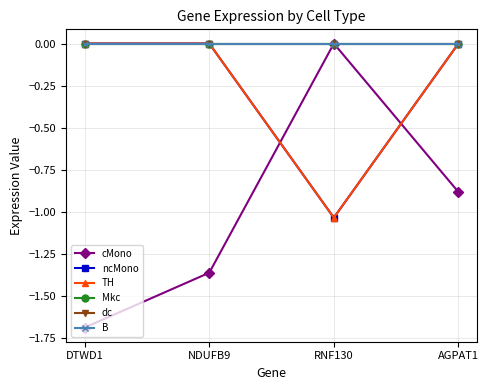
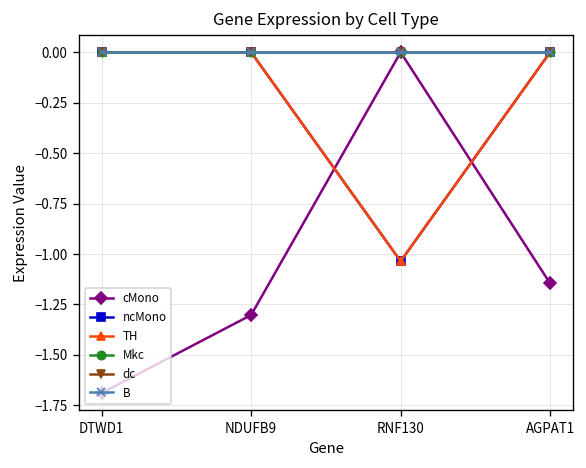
cMono, NDUFB9: -1.36 -> -1.30
cMono, AGPAT1: -0.88 -> -1.15
